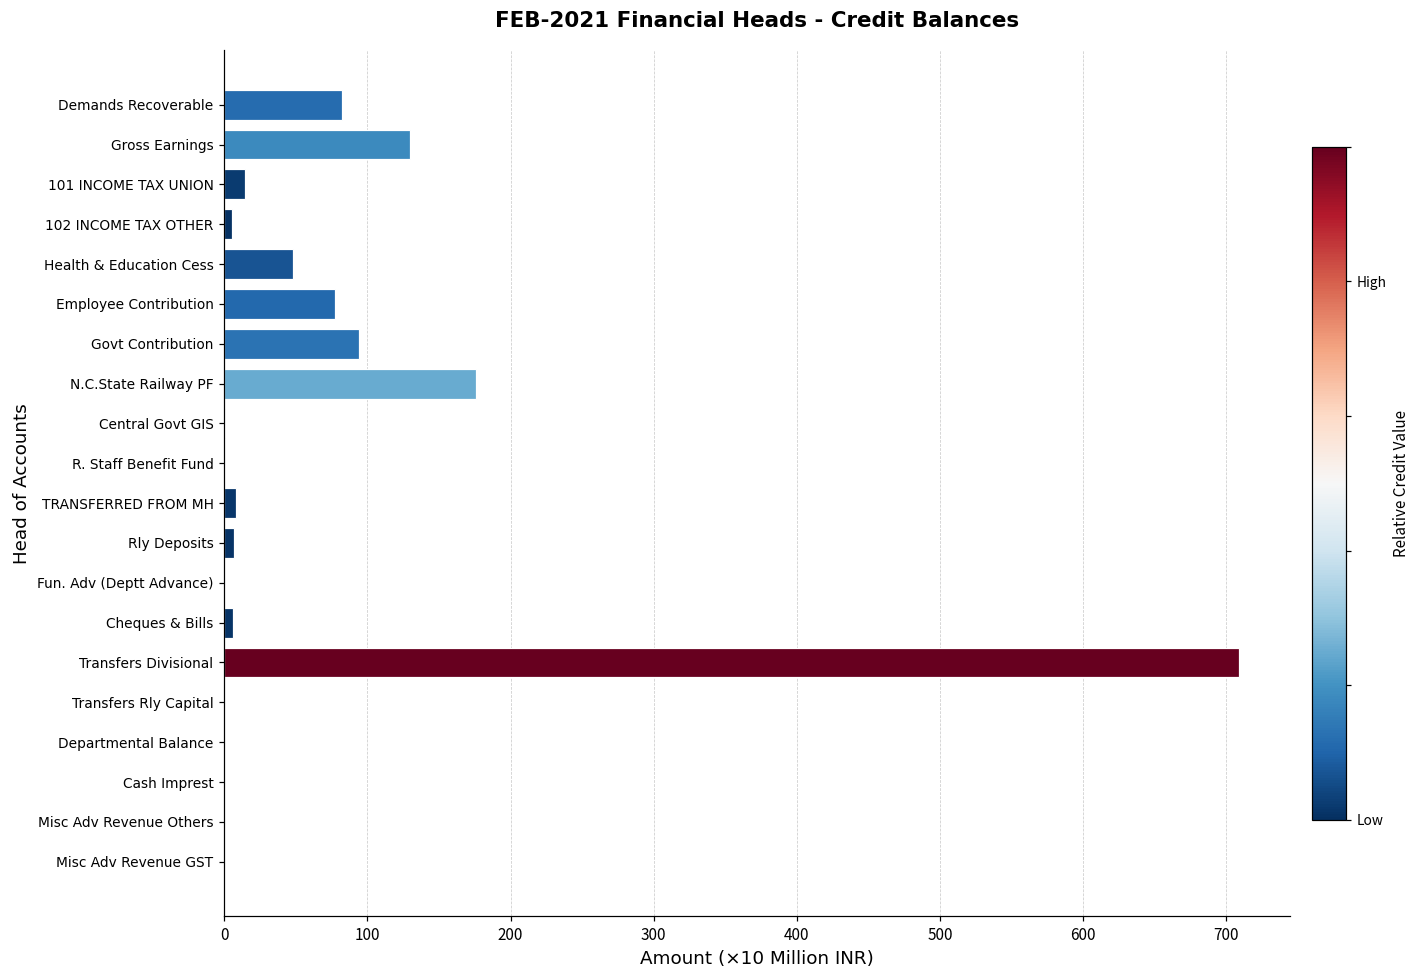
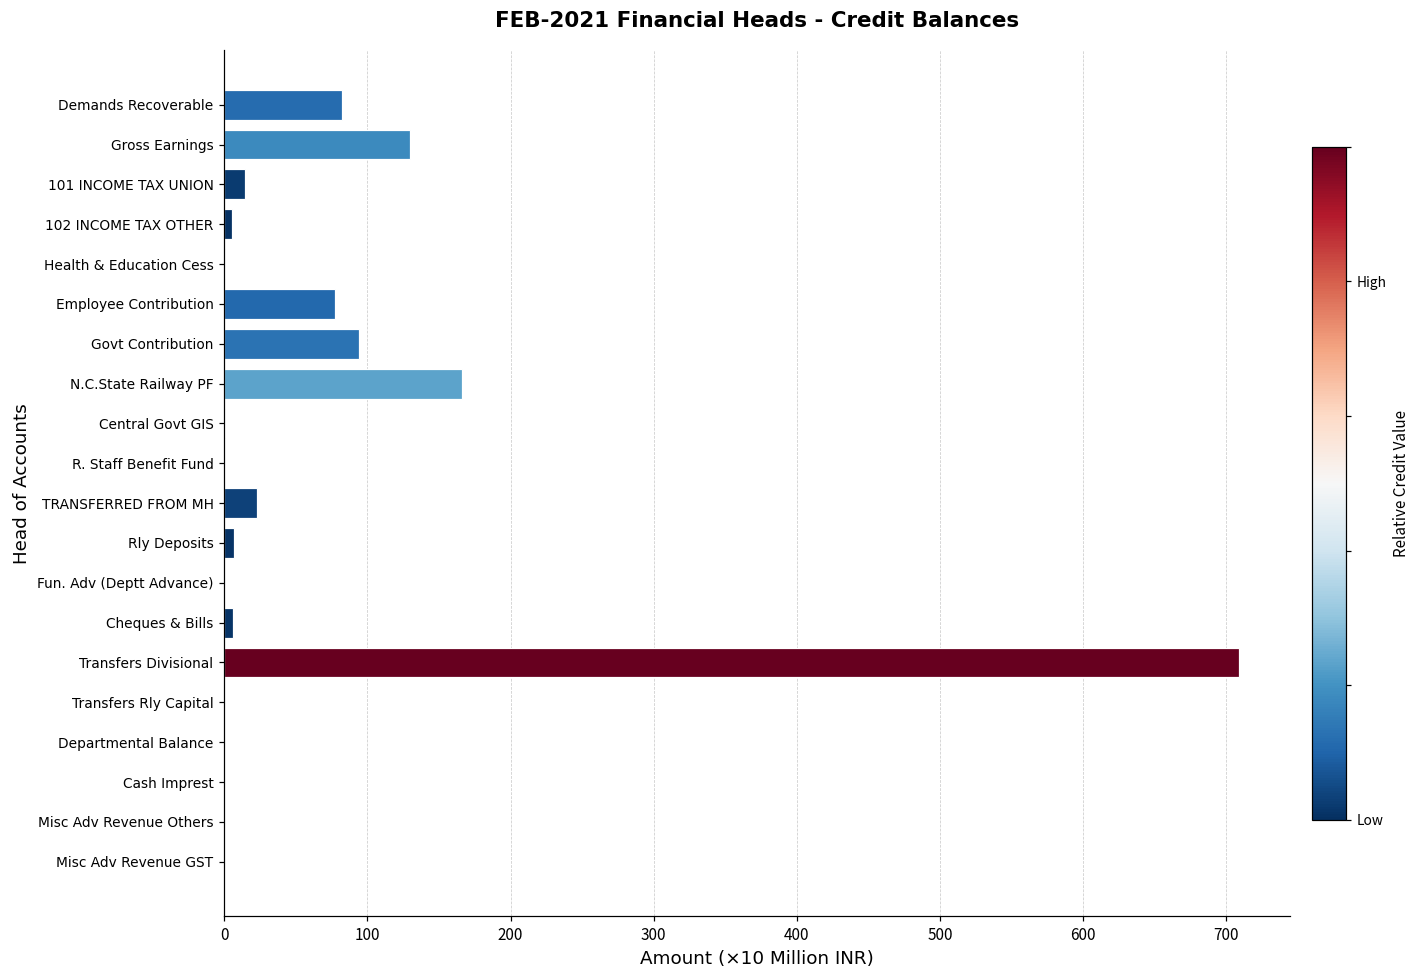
Health & Education Cess: 48 -> 1
N.C.State Railway PF: 176 -> 166
TRANSFERRED FROM MH: 8 -> 23
